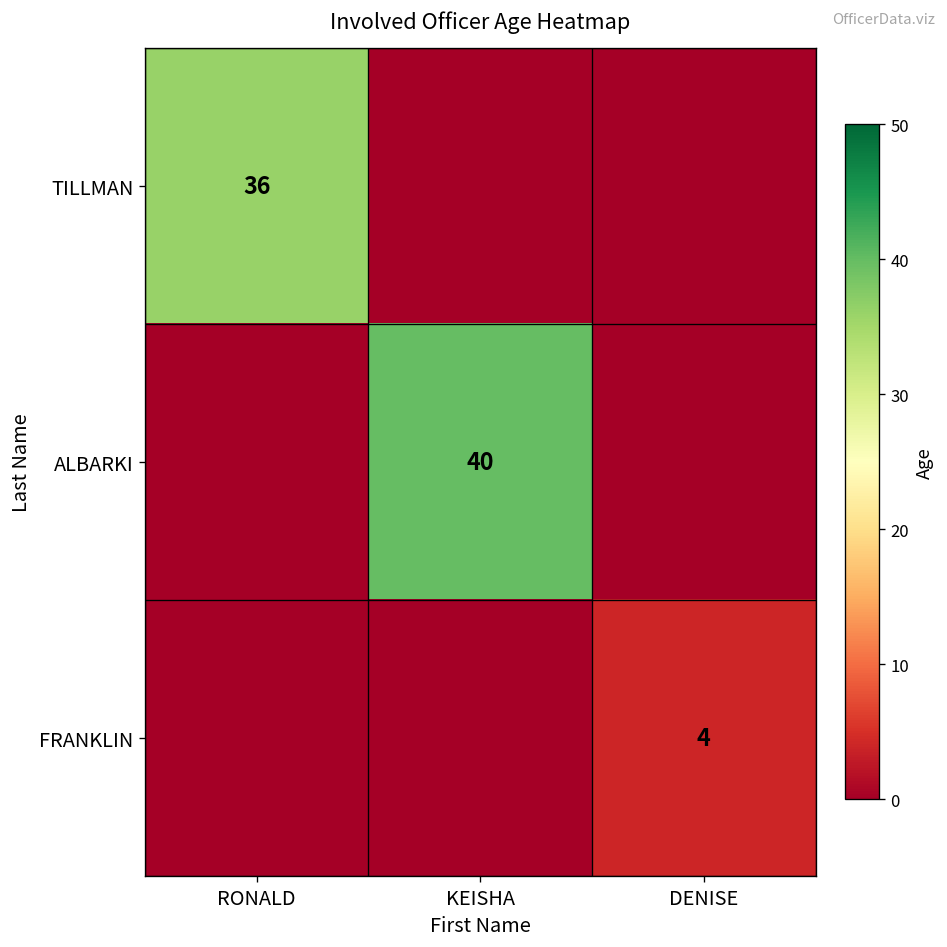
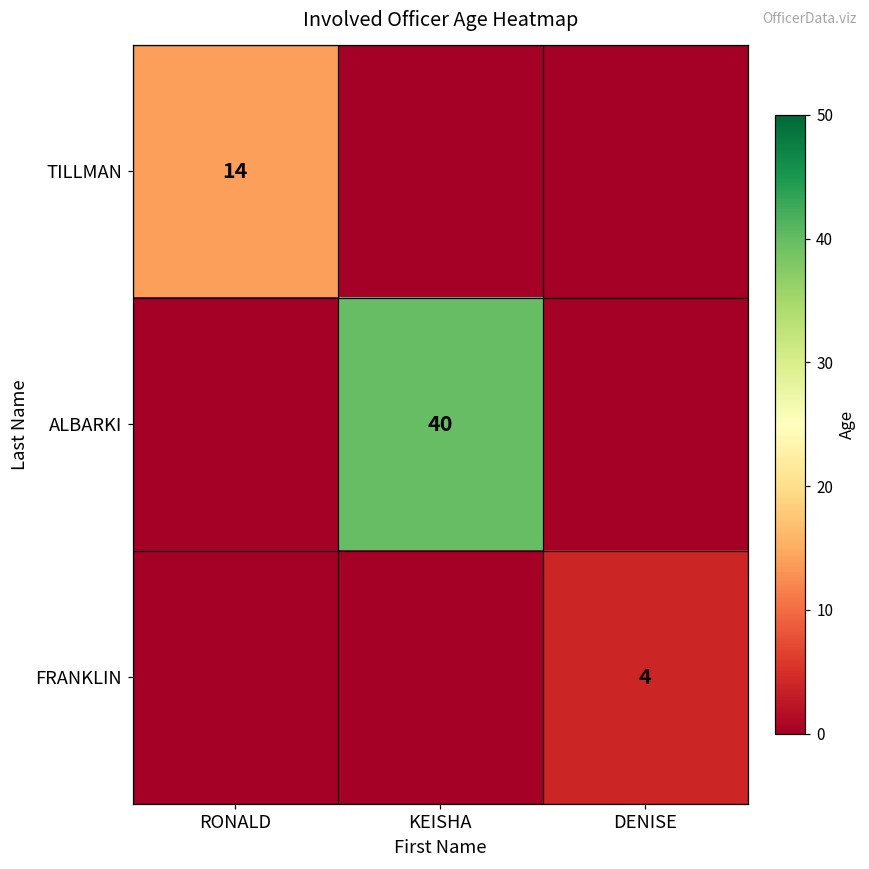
TILLMAN, RONALD: 36 -> 14
